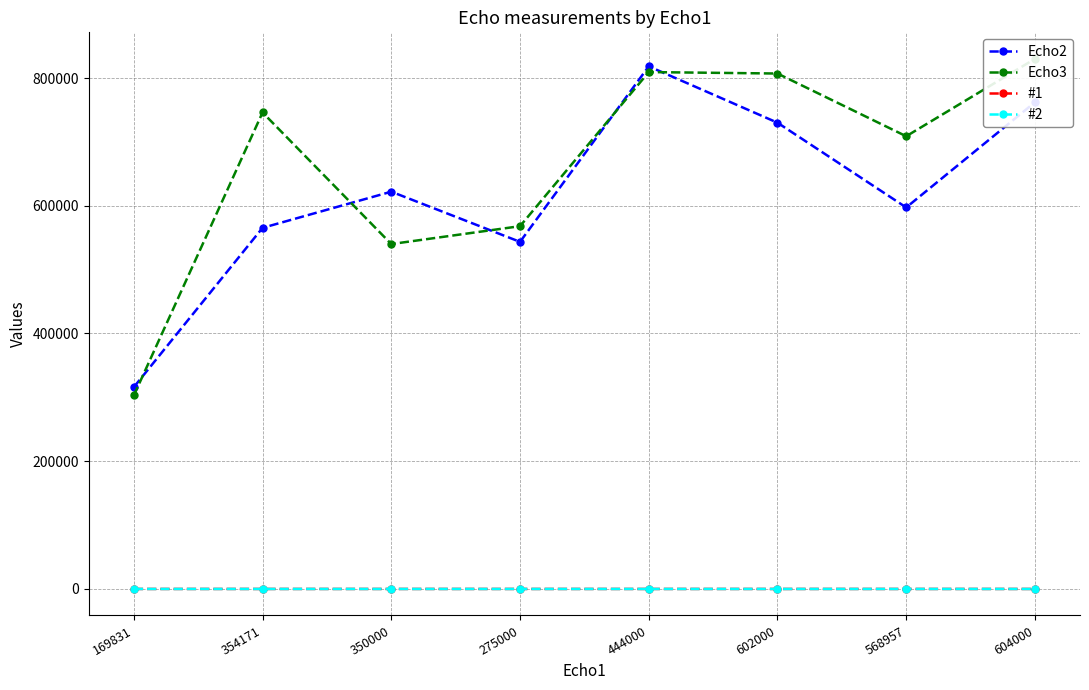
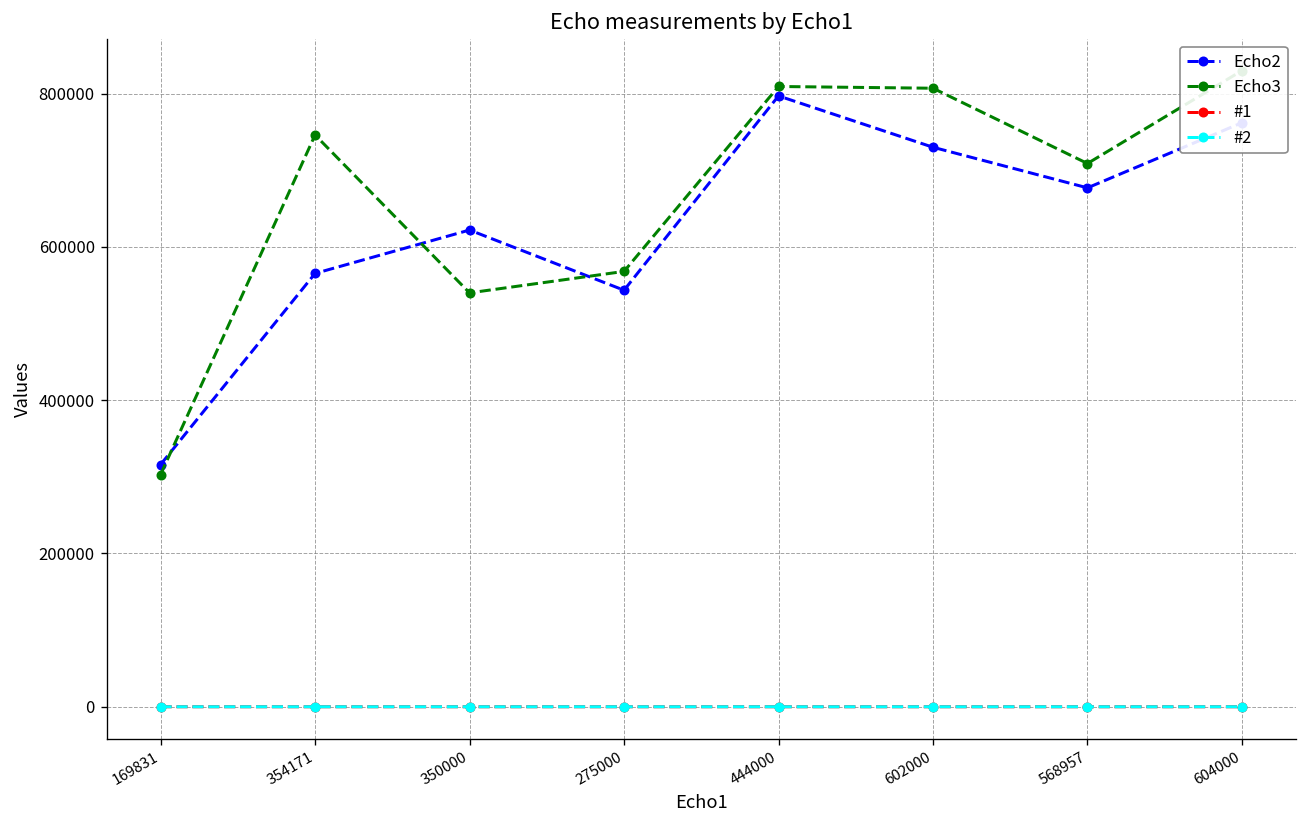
Echo2, 444000: 820000 -> 800000
Echo2, 568957: 600000 -> 680000
